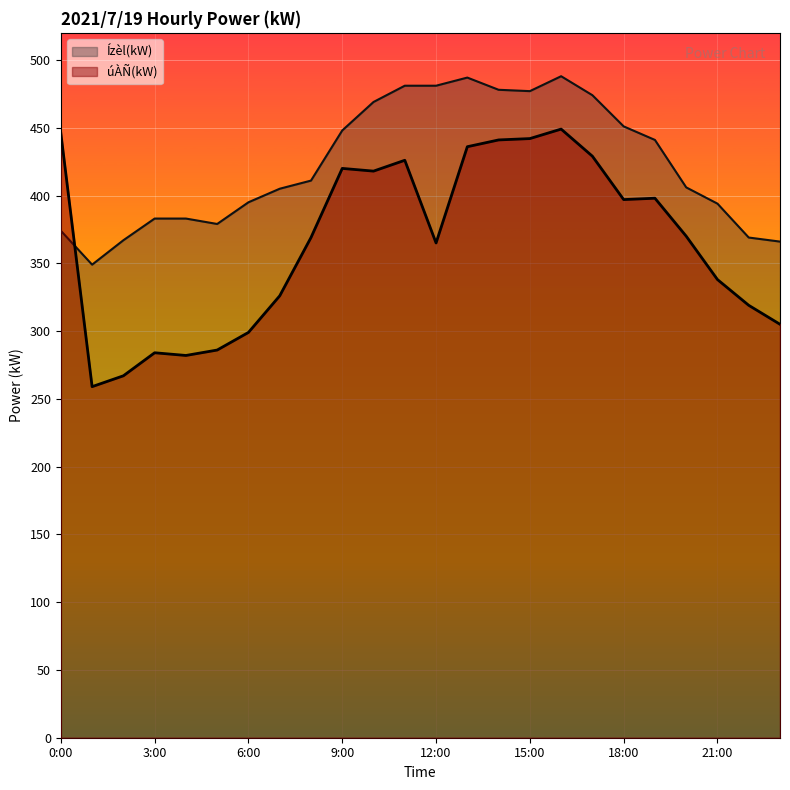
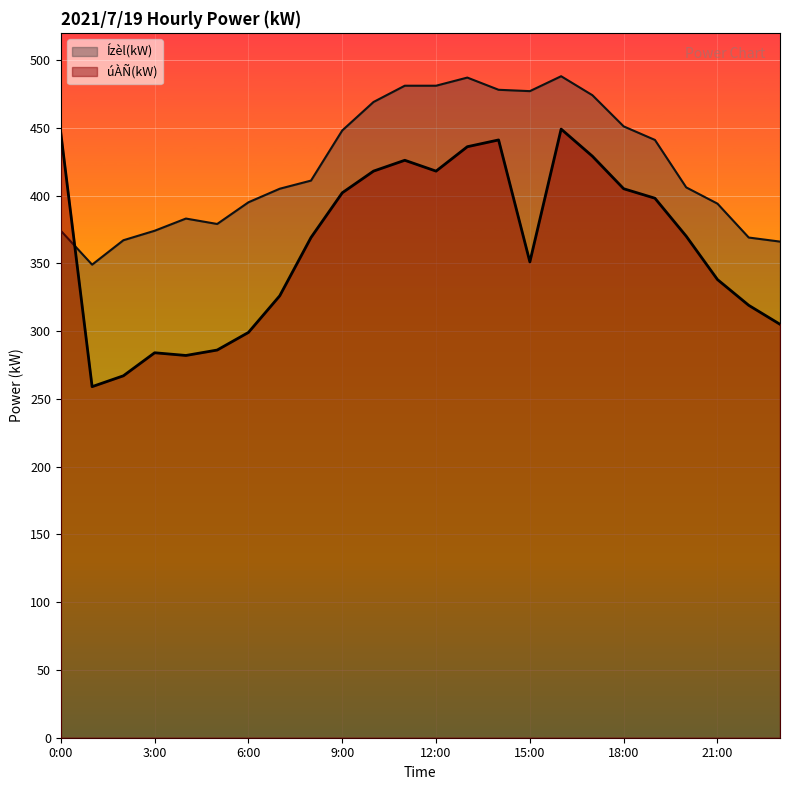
Ízèl(kW), 3:00: 383 -> 374
úÀÑ(kW), 9:00: 420 -> 402
úÀÑ(kW), 12:00: 365 -> 418
úÀÑ(kW), 15:00: 442 -> 351
úÀÑ(kW), 18:00: 397 -> 405
